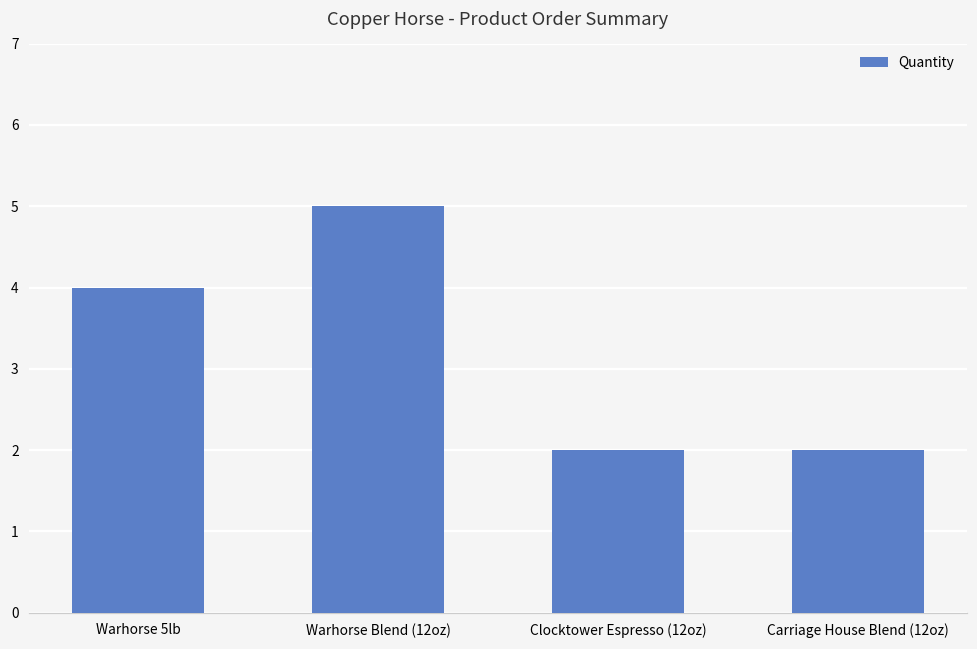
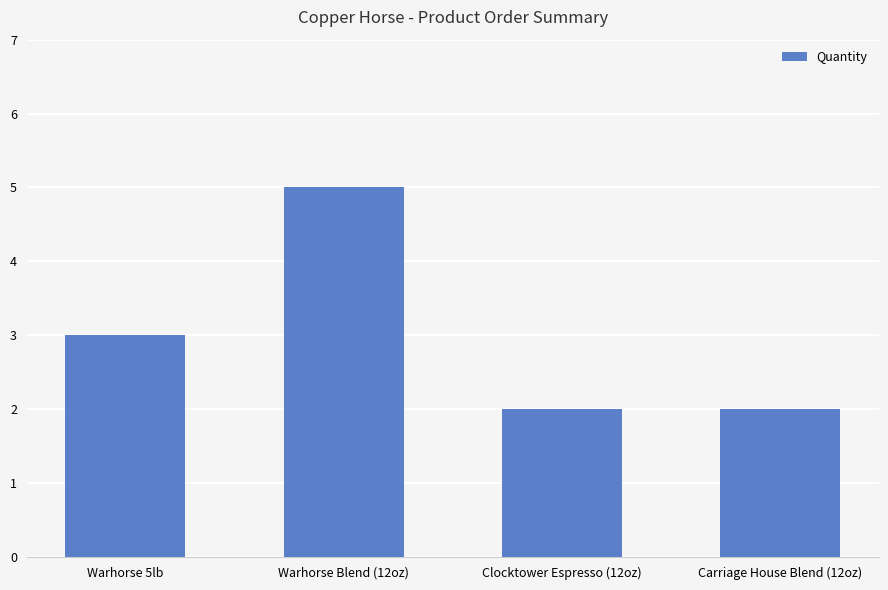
Warhorse 5lb: 4 -> 3
